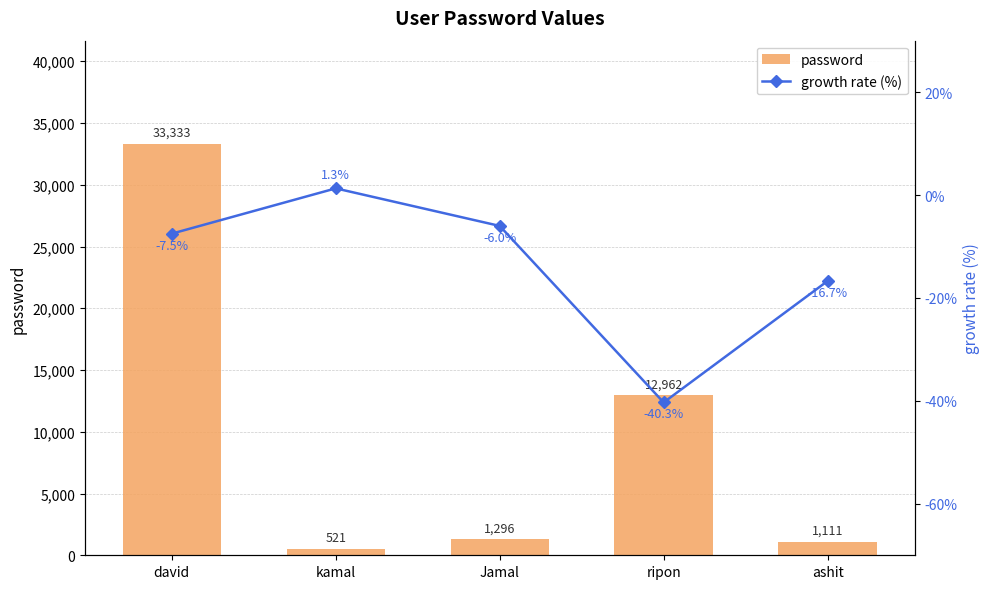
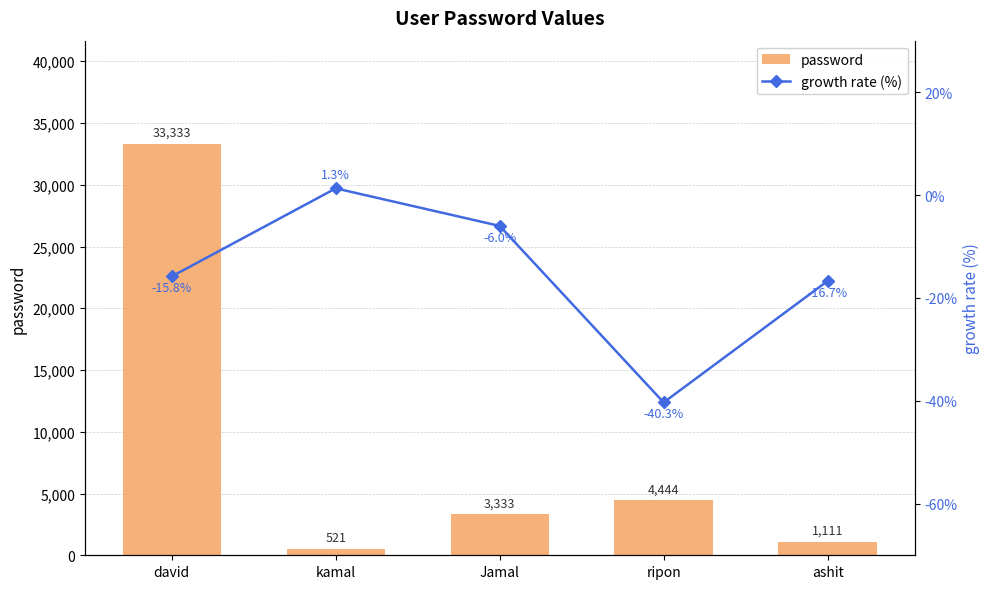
password, Jamal: 1,296 -> 3,333
password, ripon: 12,962 -> 4,444
growth rate (%), david: -7.5% -> -15.8%
